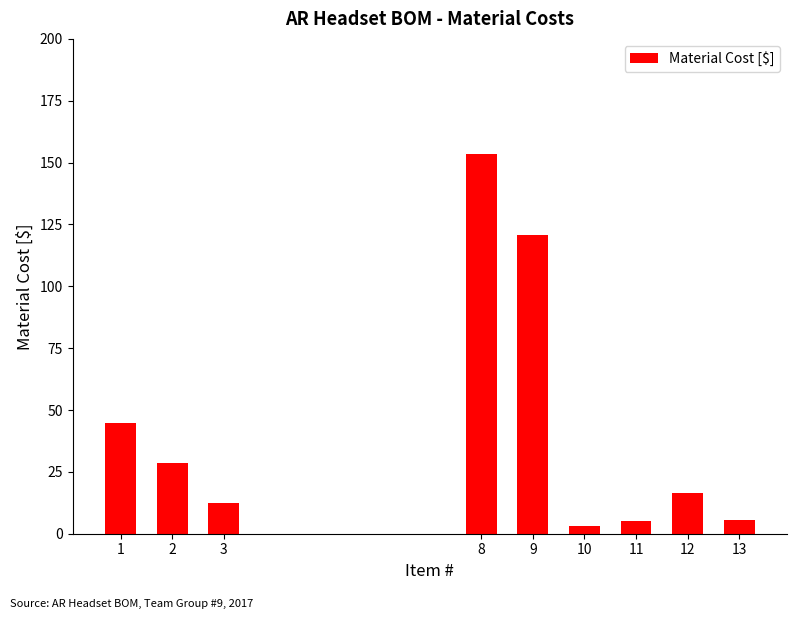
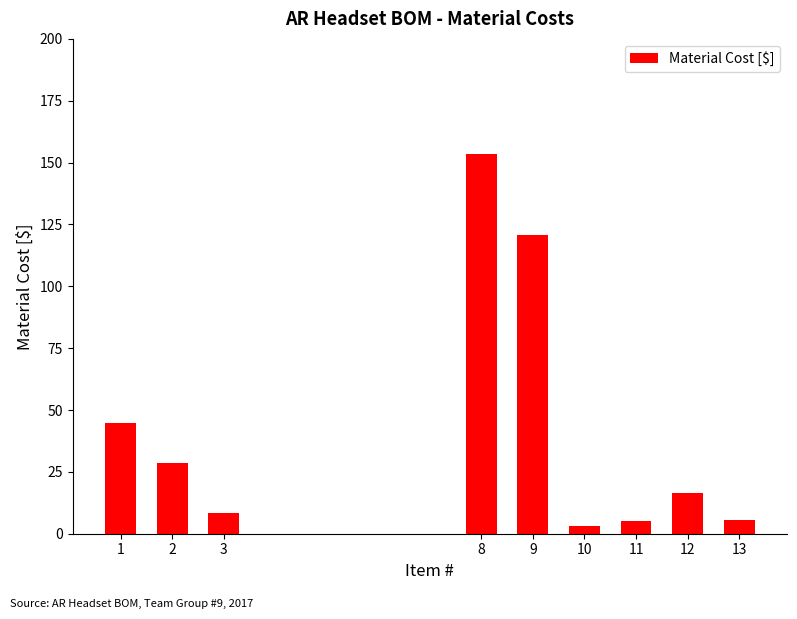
3: 12 -> 8
